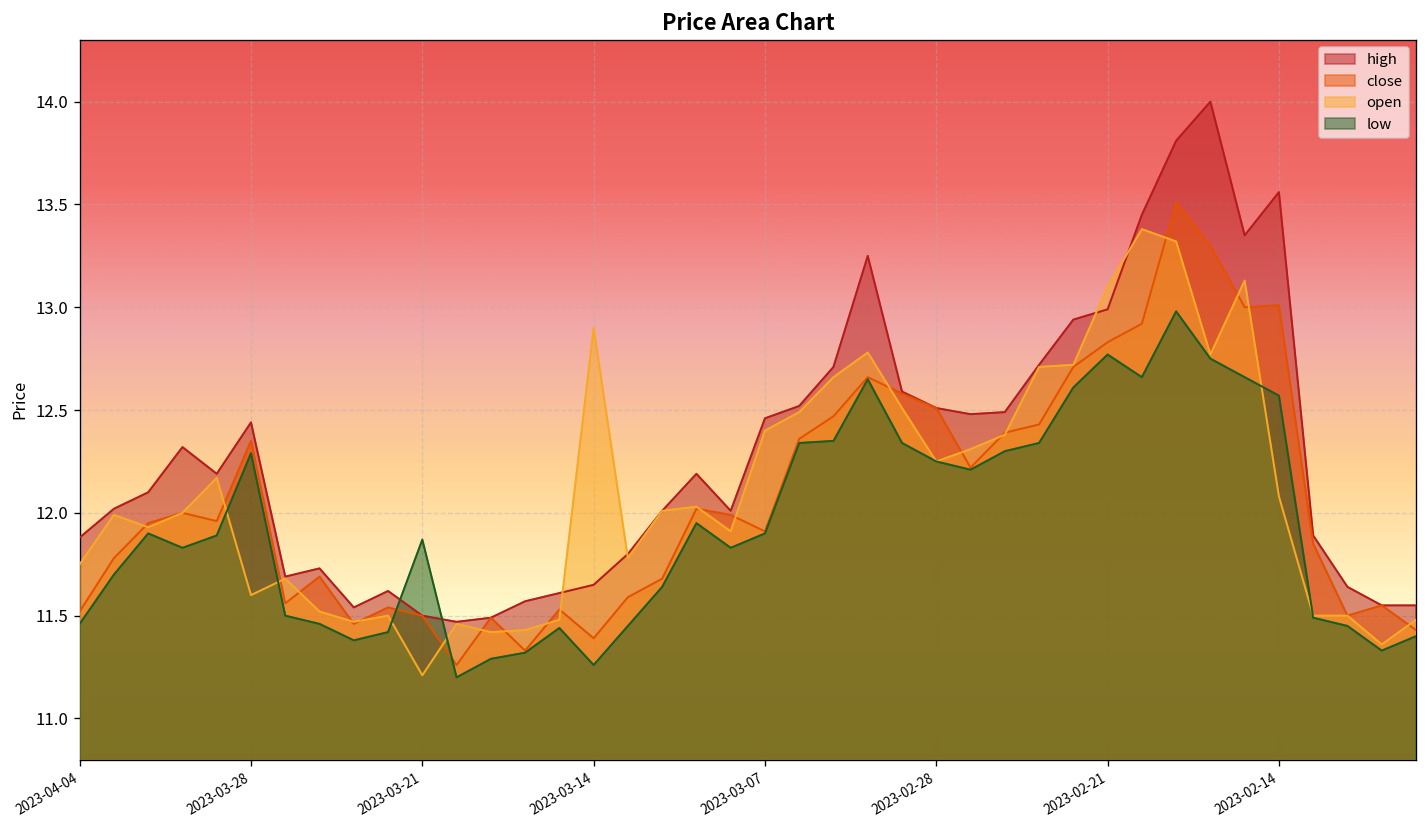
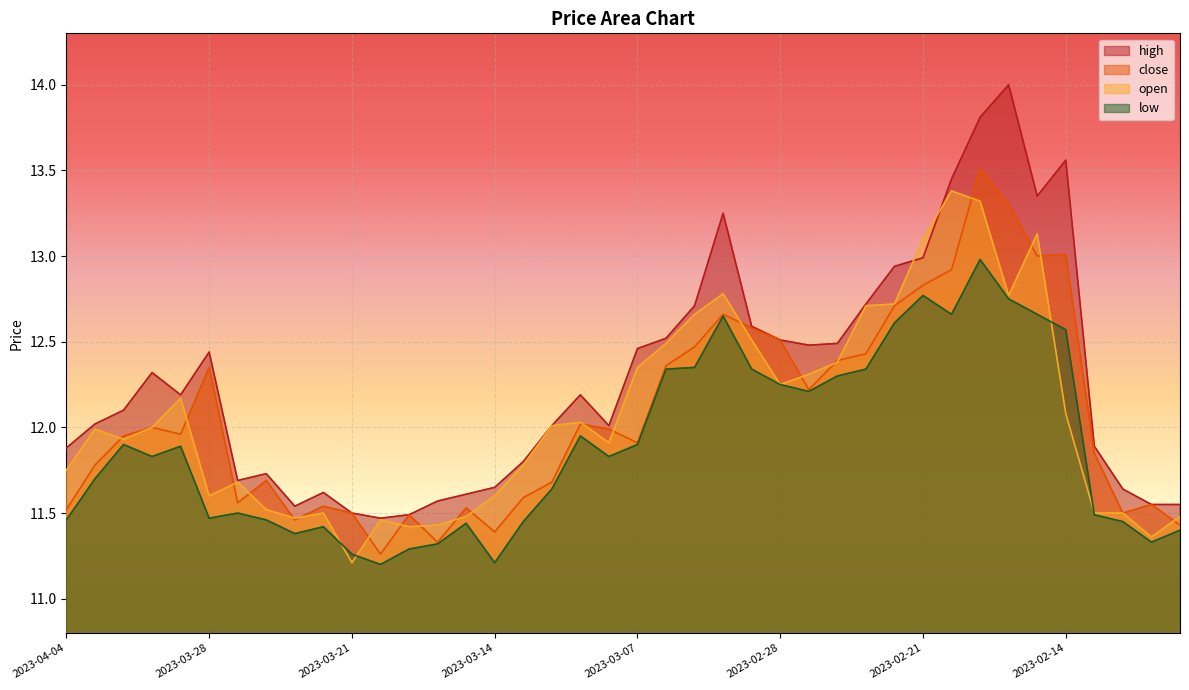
low, 2023-03-28: 12.29 -> 11.47
low, 2023-03-21: 11.87 -> 11.26
open, 2023-03-14: 12.9 -> 11.6
low, 2023-03-14: 11.26 -> 11.21
open, 2023-03-07: 12.40 -> 12.35
